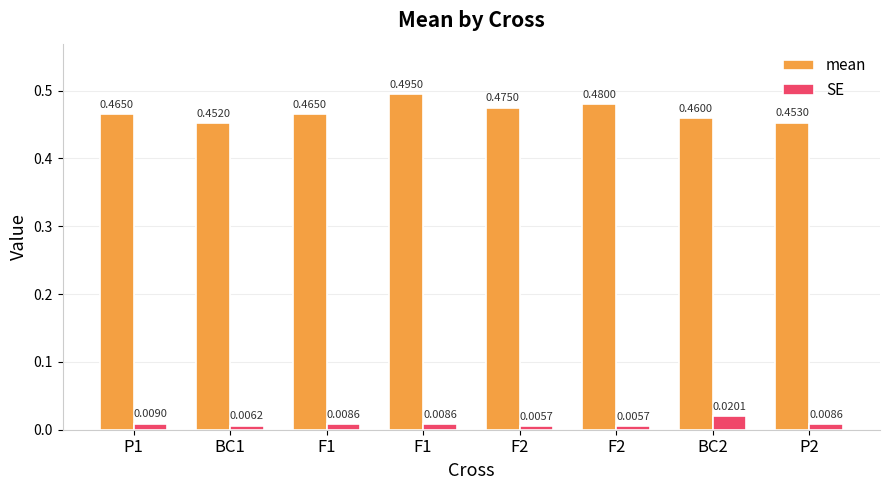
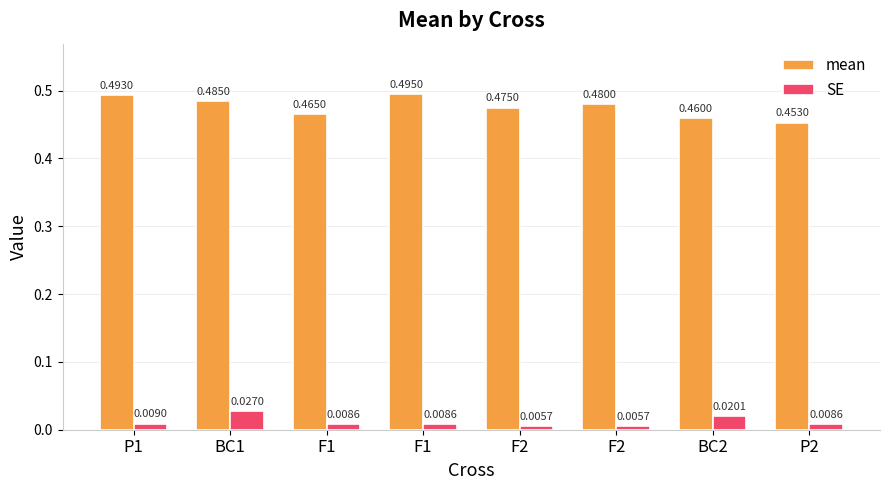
mean, P1: 0.4650 -> 0.4930
mean, BC1: 0.4520 -> 0.4850
SE, BC1: 0.0062 -> 0.0270
